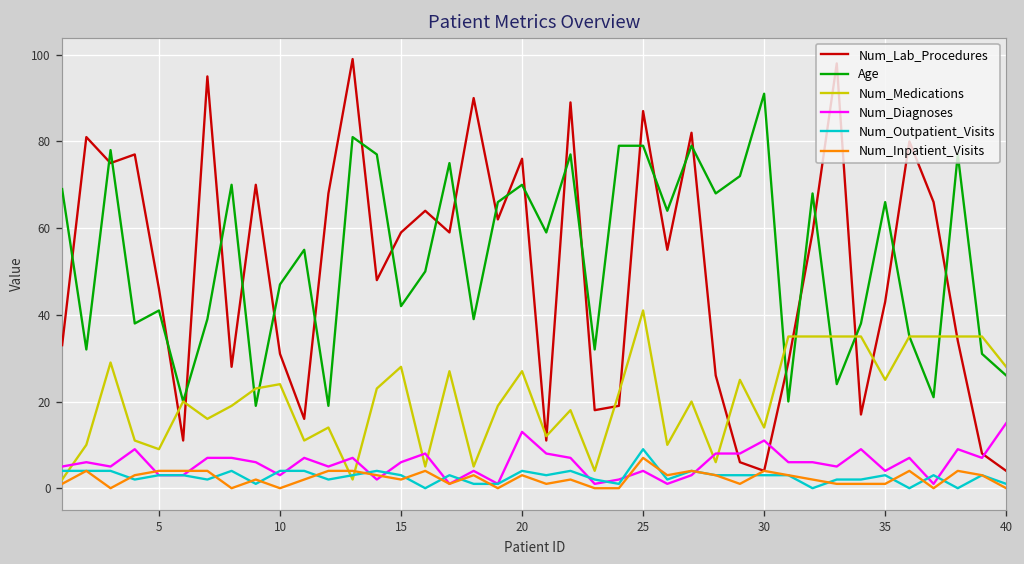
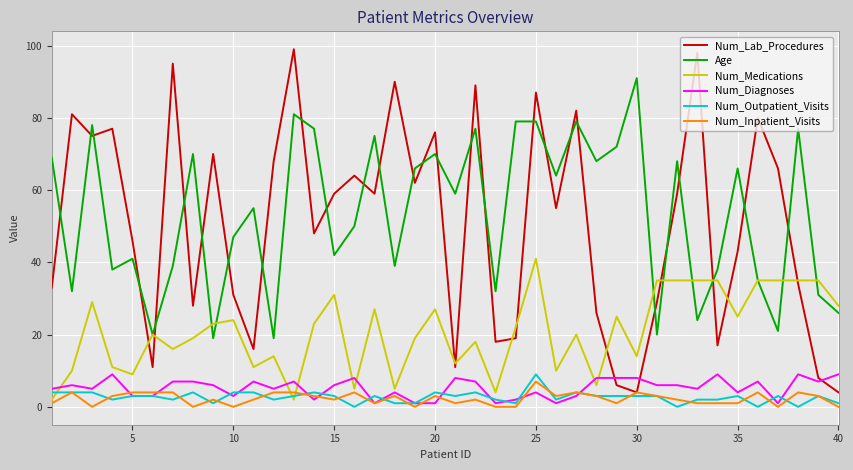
Num_Medications, 15: 28 -> 31
Num_Diagnoses, 20: 13 -> 1
Num_Diagnoses, 30: 11 -> 8
Num_Diagnoses, 40: 15 -> 9
